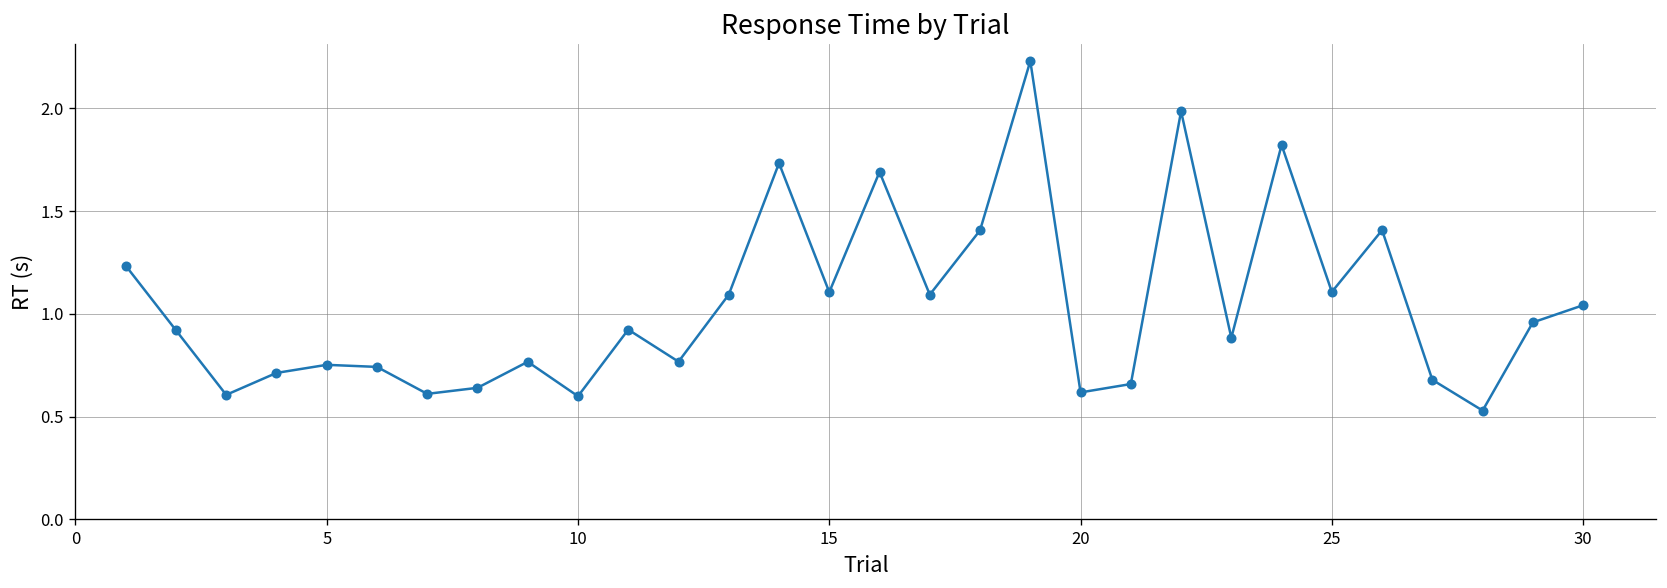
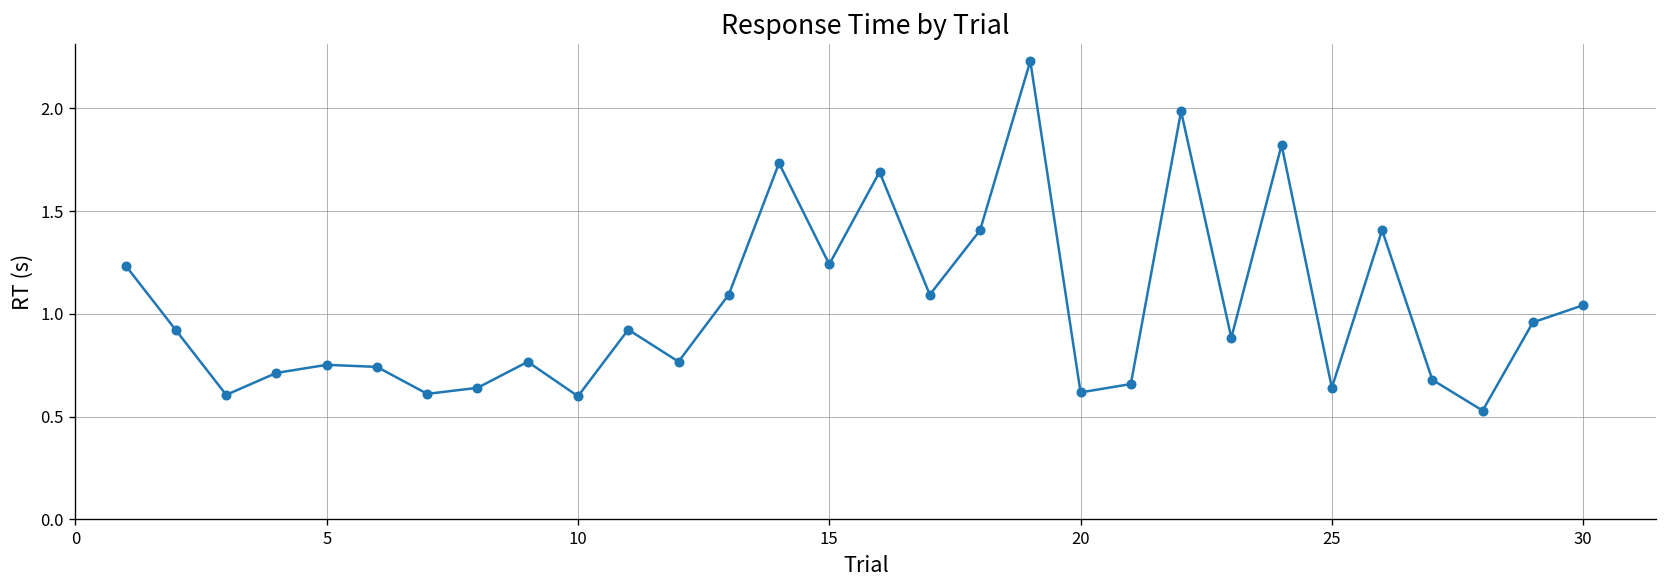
15: 1.11 -> 1.24
25: 1.11 -> 0.64
